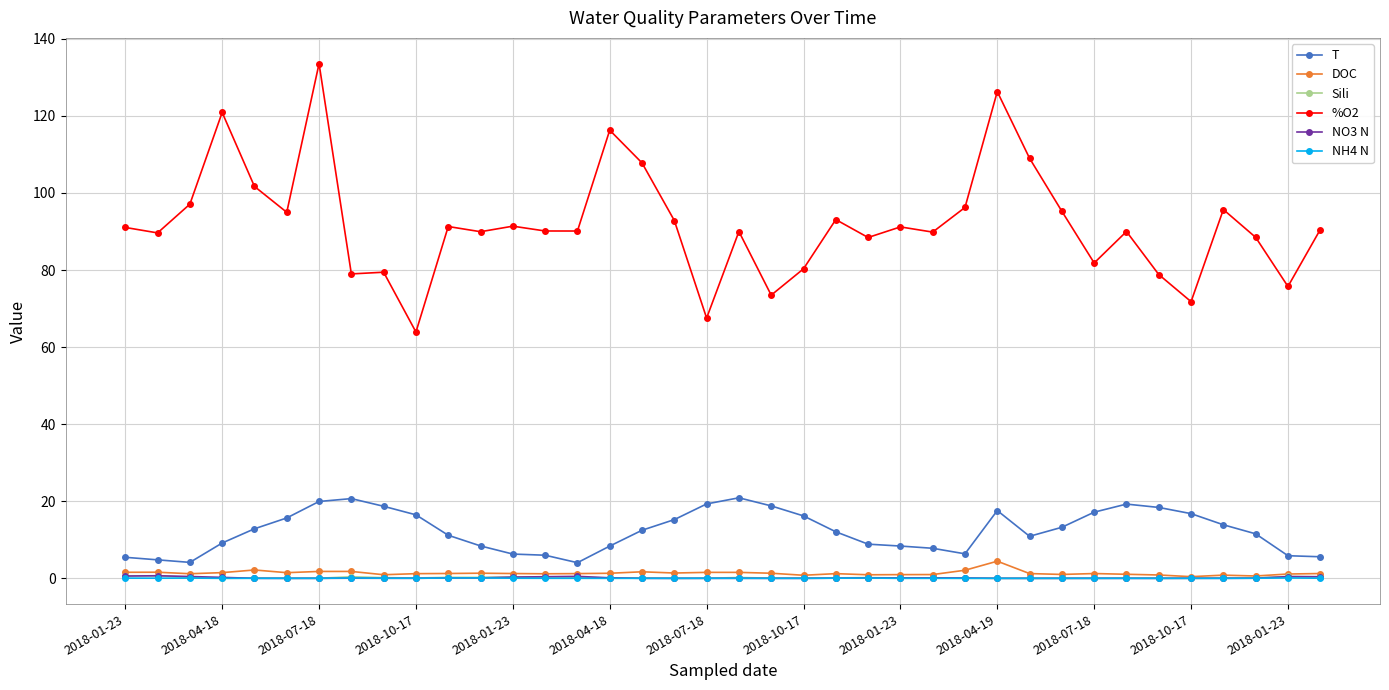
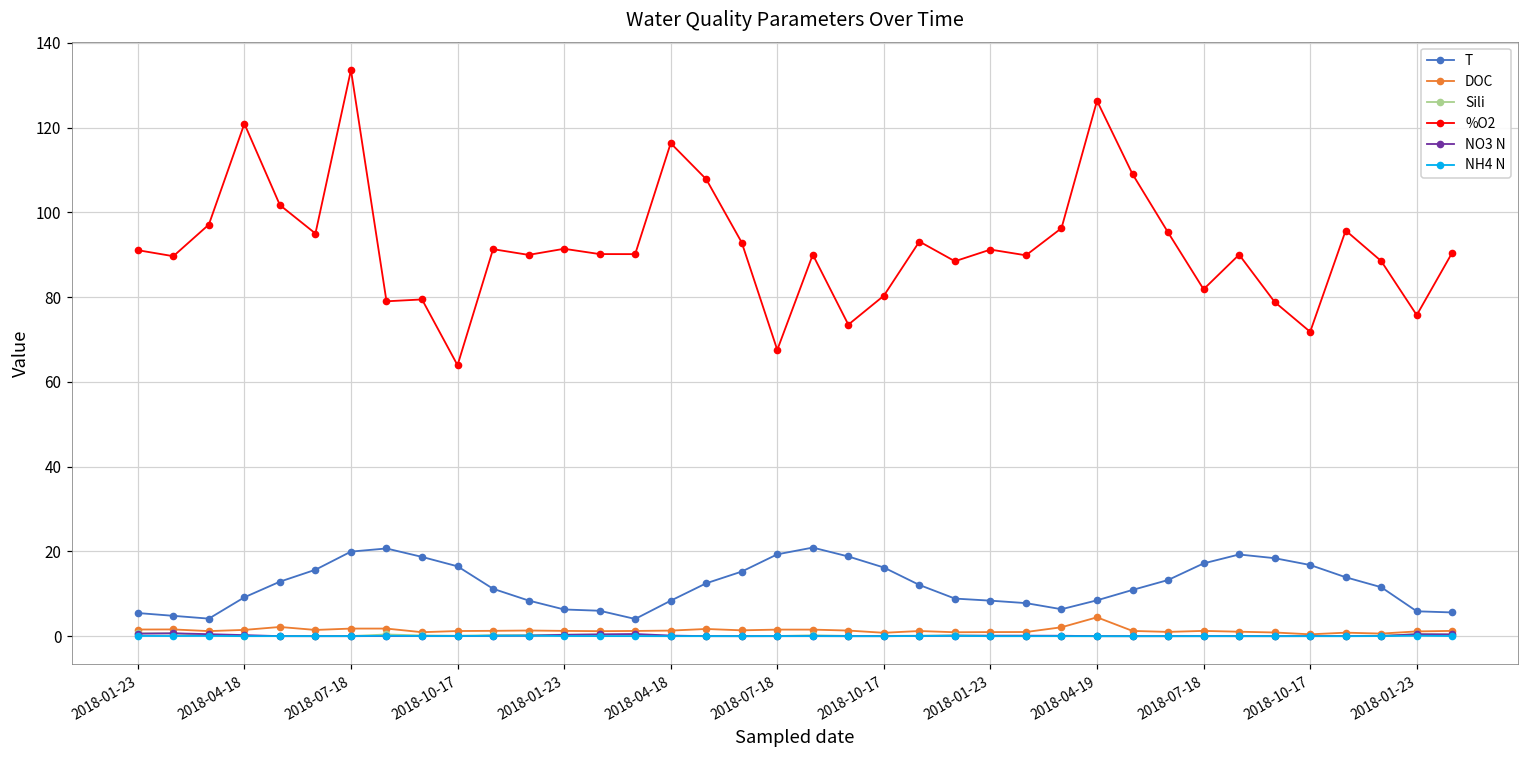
T, 2018-04-19: 18 -> 8
